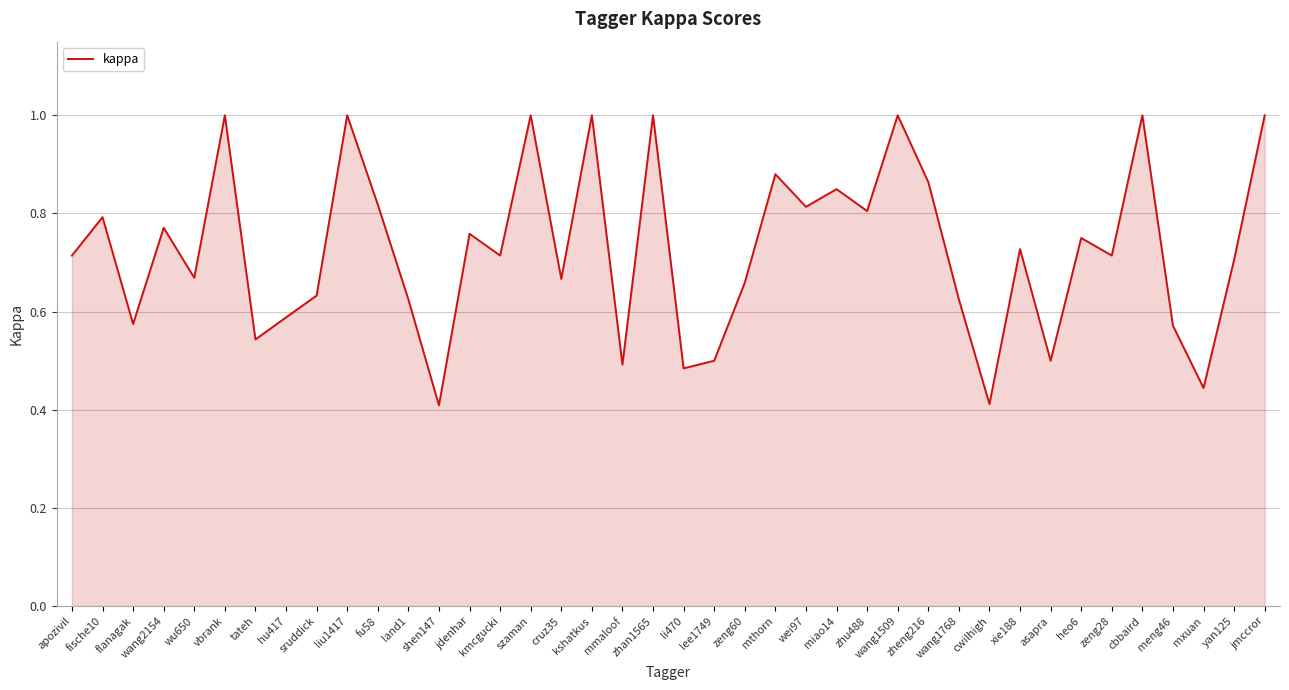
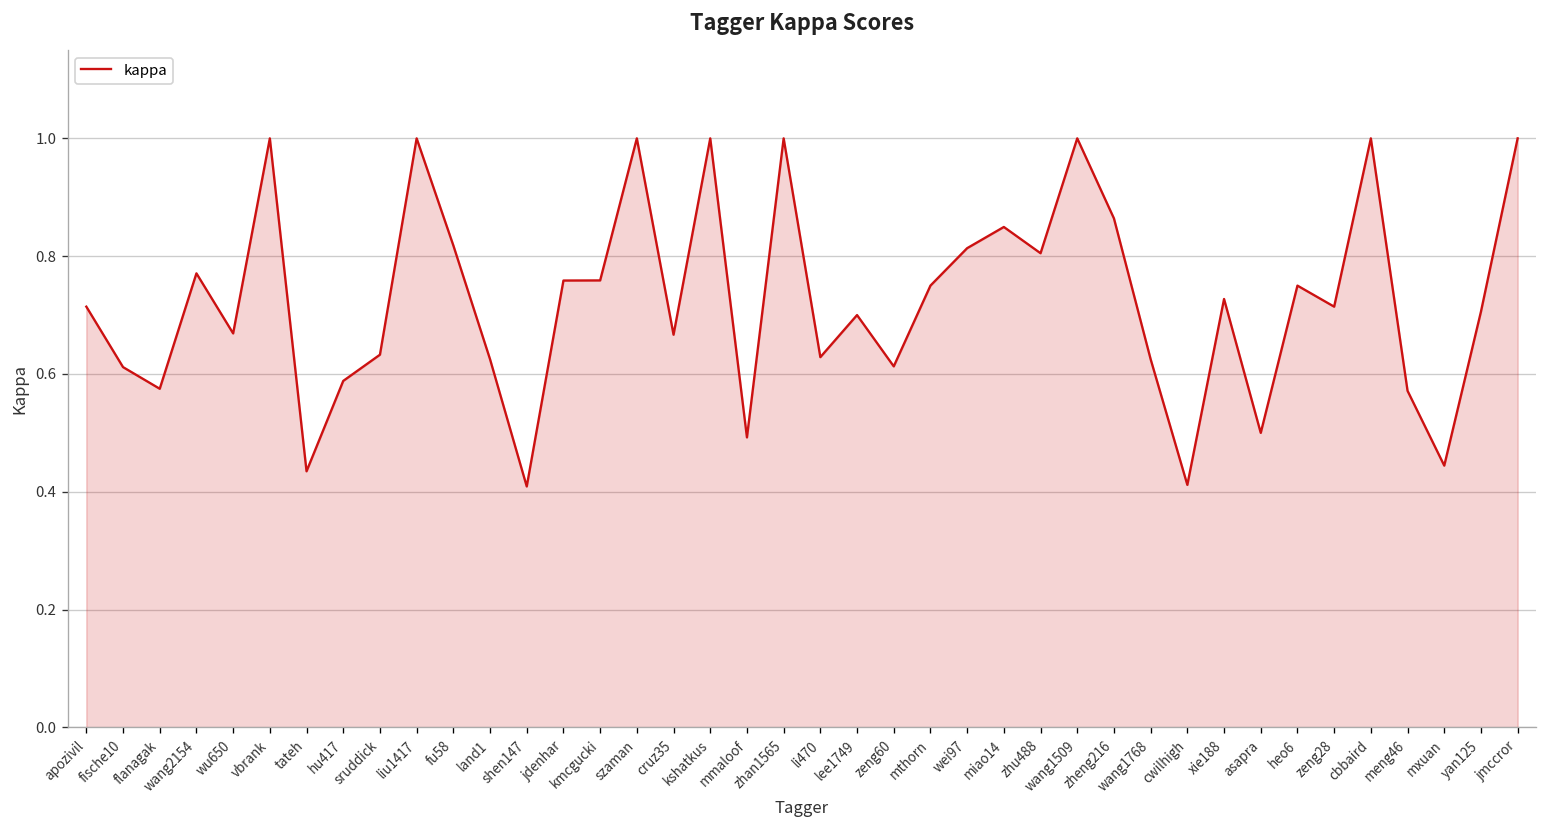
fische10: 0.79 -> 0.61
tateh: 0.54 -> 0.43
kmcgucki: 0.71 -> 0.76
li470: 0.48 -> 0.63
lee1749: 0.5 -> 0.7
zeng60: 0.66 -> 0.61
mthorn: 0.88 -> 0.75
